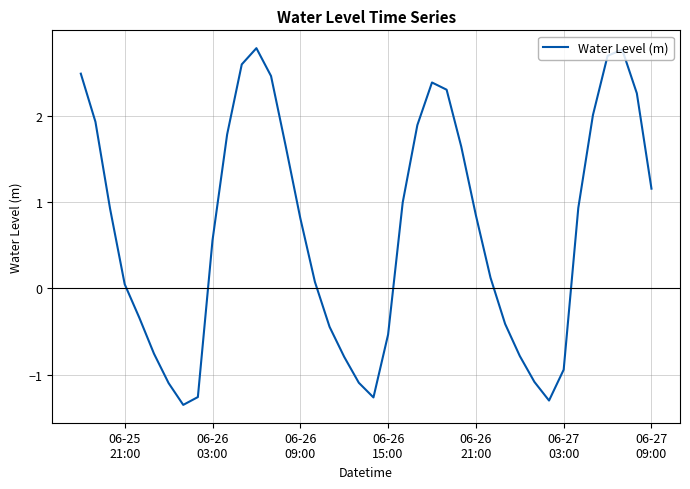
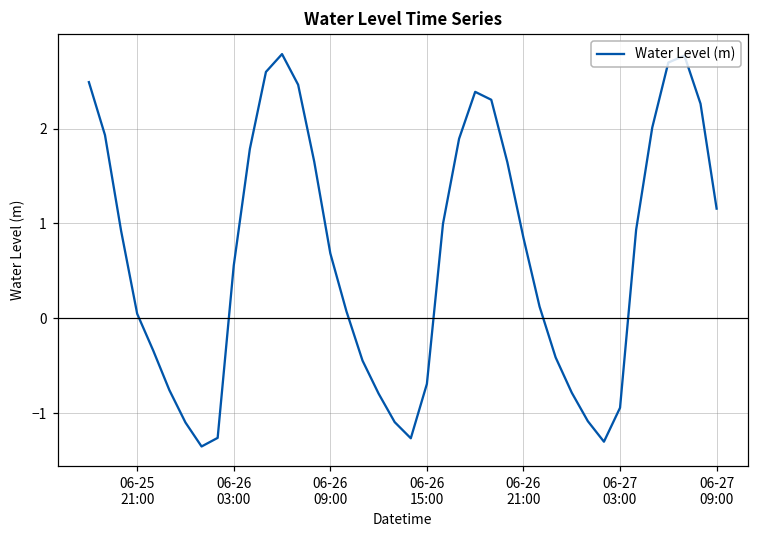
06-26 09:00: 0.8 -> 0.7
06-26 15:00: -0.5 -> -0.7
